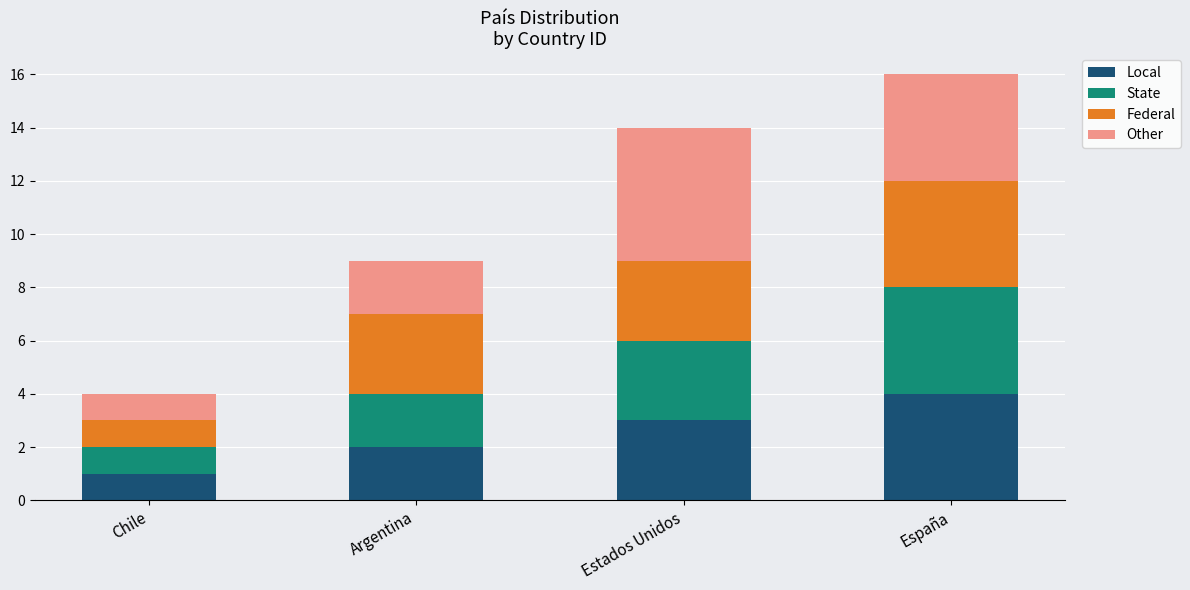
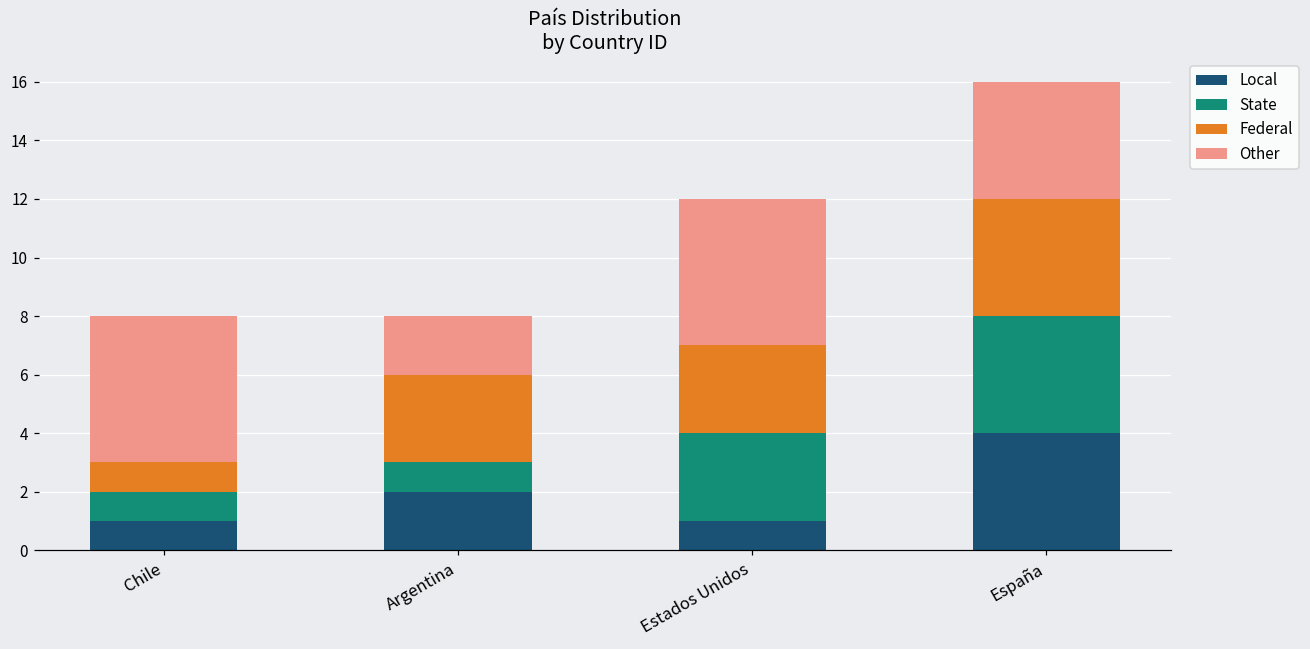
Other, Chile: 1 -> 5
State, Argentina: 2 -> 1
Local, Estados Unidos: 3 -> 1
